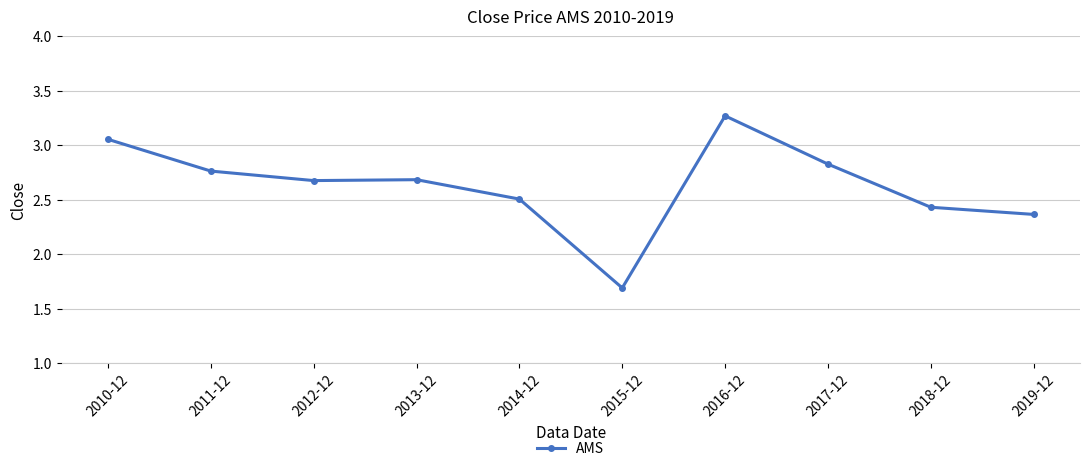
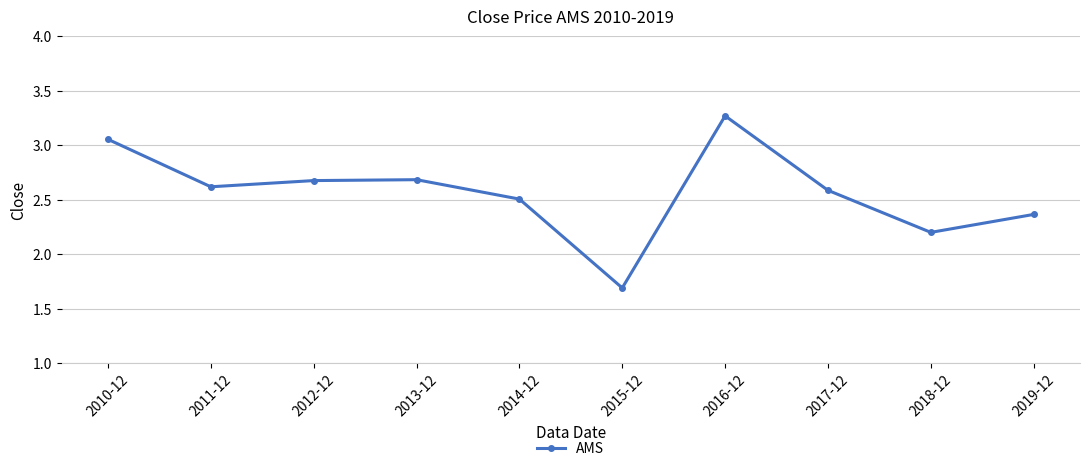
2011-12: 2.76 -> 2.62
2017-12: 2.83 -> 2.59
2018-12: 2.43 -> 2.20
